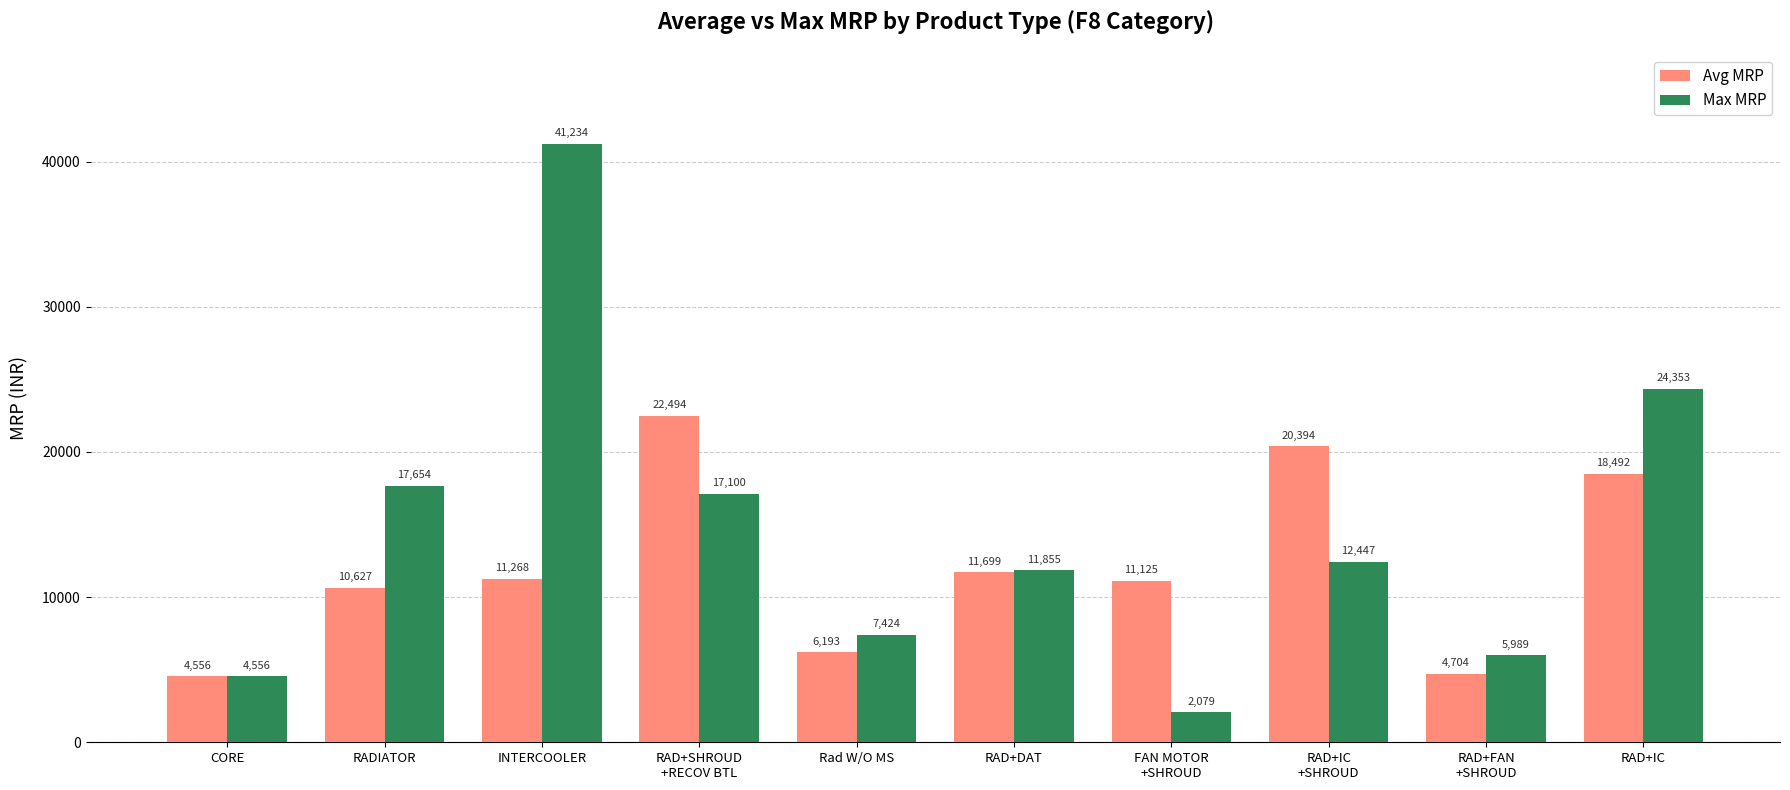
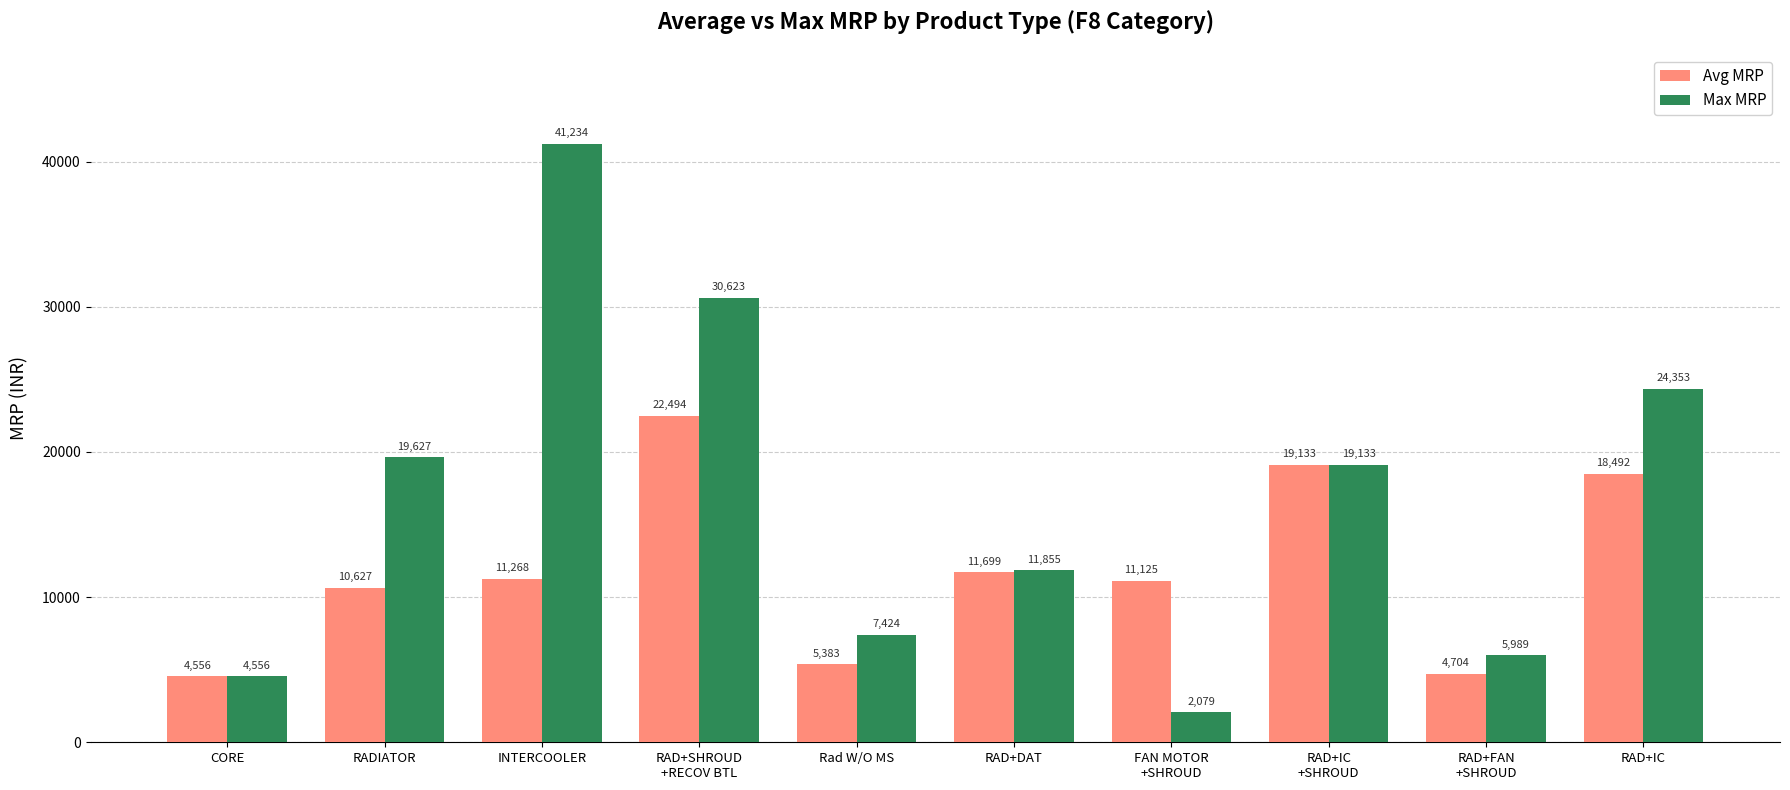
Max MRP, RADIATOR: 17,654 -> 19,627
Max MRP, RAD+SHROUD +RECOV BTL: 17,100 -> 30,623
Avg MRP, Rad W/O MS: 6,193 -> 5,383
Avg MRP, RAD+IC +SHROUD: 20,394 -> 19,133
Max MRP, RAD+IC +SHROUD: 12,447 -> 19,133
